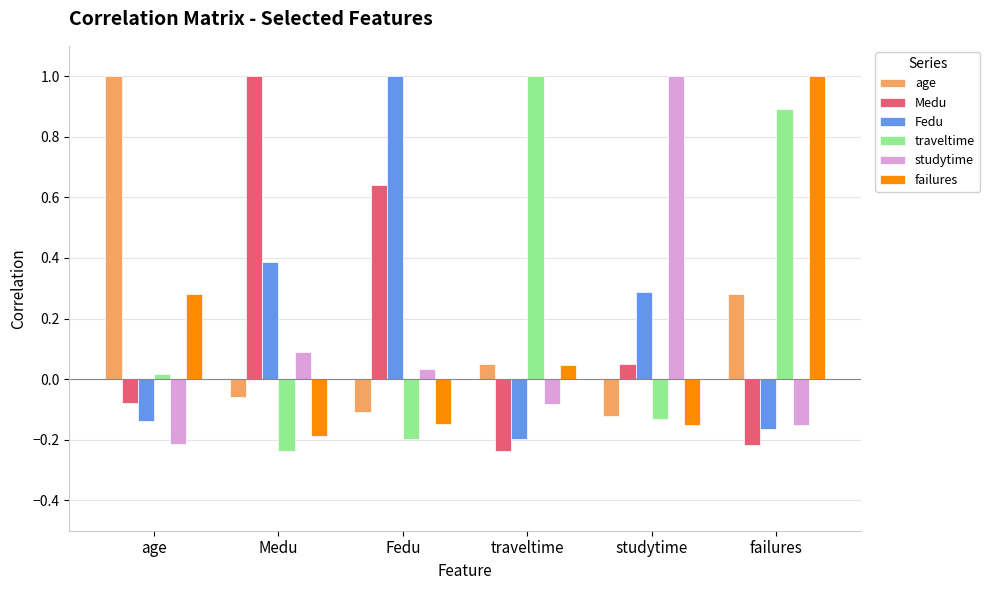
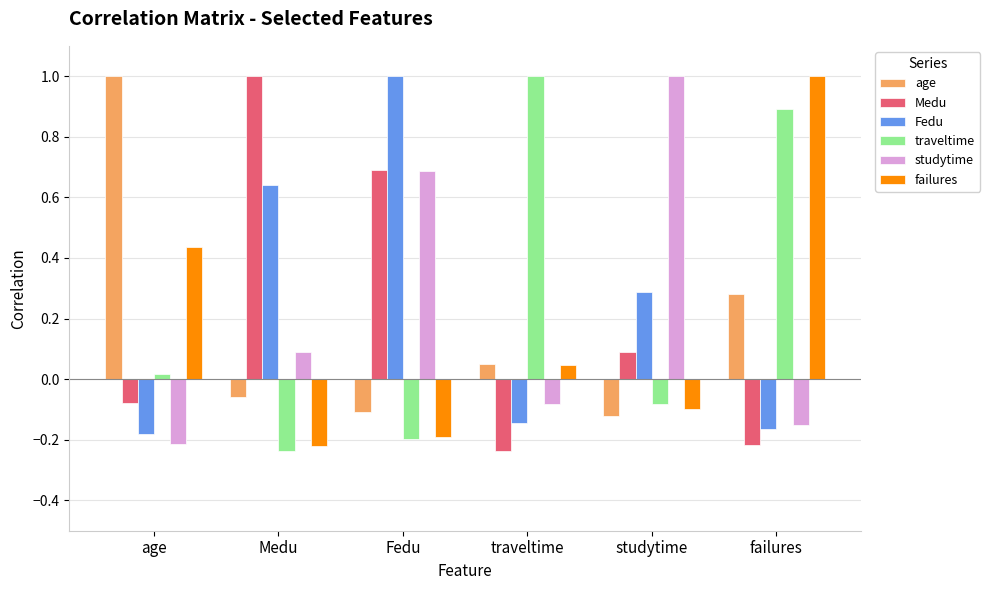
Fedu, age: -0.14 -> -0.18
failures, age: 0.28 -> 0.44
Fedu, Medu: 0.39 -> 0.64
failures, Medu: -0.19 -> -0.22
Medu, Fedu: 0.64 -> 0.69
studytime, Fedu: 0.03 -> 0.69
failures, Fedu: -0.15 -> -0.19
Fedu, traveltime: -0.20 -> -0.14
Medu, studytime: 0.05 -> 0.09
traveltime, studytime: -0.13 -> -0.08
failures, studytime: -0.15 -> -0.10
